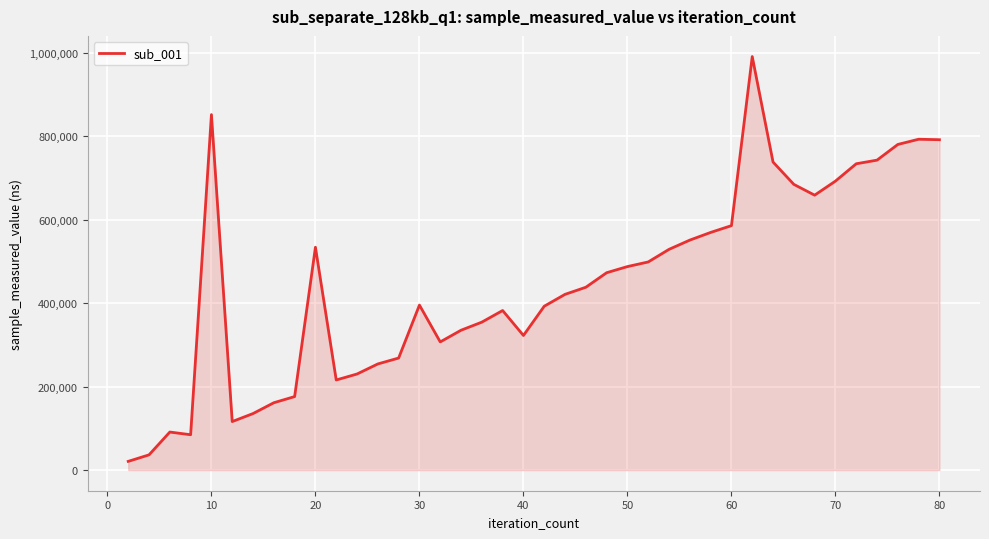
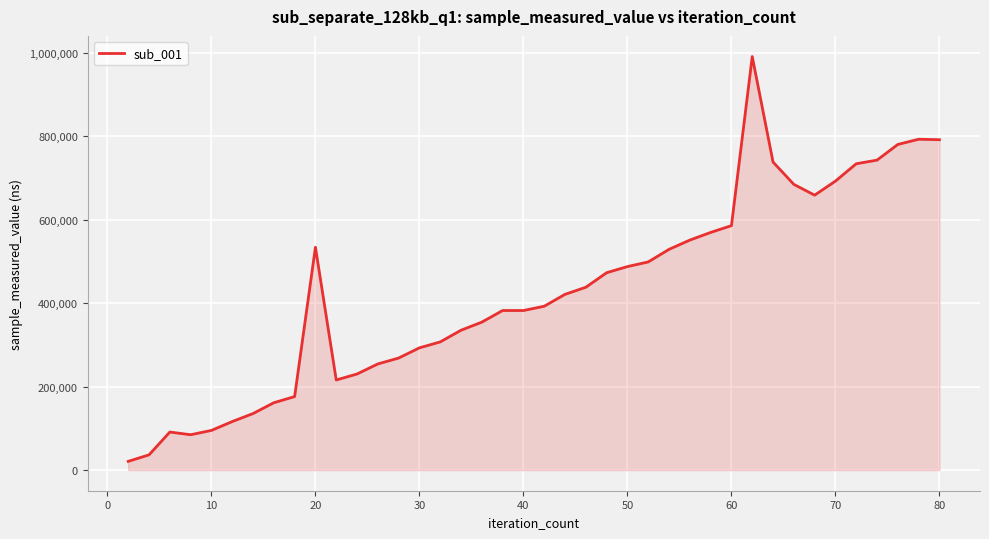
10: 850,000 -> 100,000
30: 400,000 -> 290,000
40: 320,000 -> 380,000
